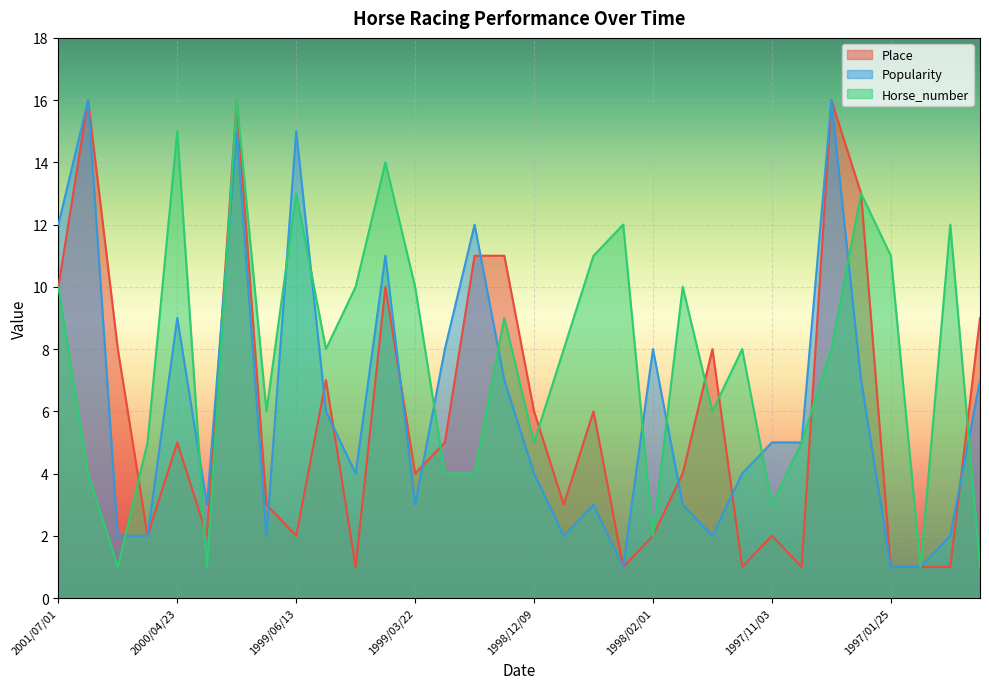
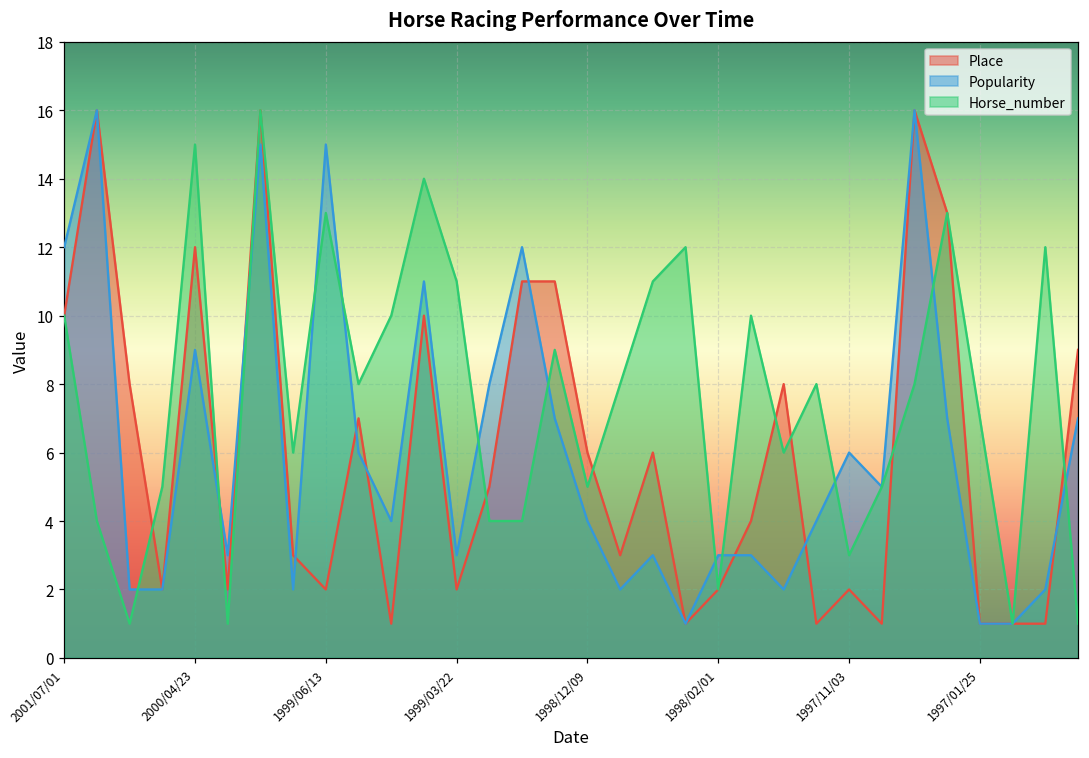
Place, 2000/04/23: 5 -> 12
Place, 1999/03/22: 4 -> 2
Horse_number, 1999/03/22: 10 -> 11
Popularity, 1998/02/01: 8 -> 3
Popularity, 1997/11/03: 5 -> 6
Horse_number, 1997/01/25: 11 -> 7
